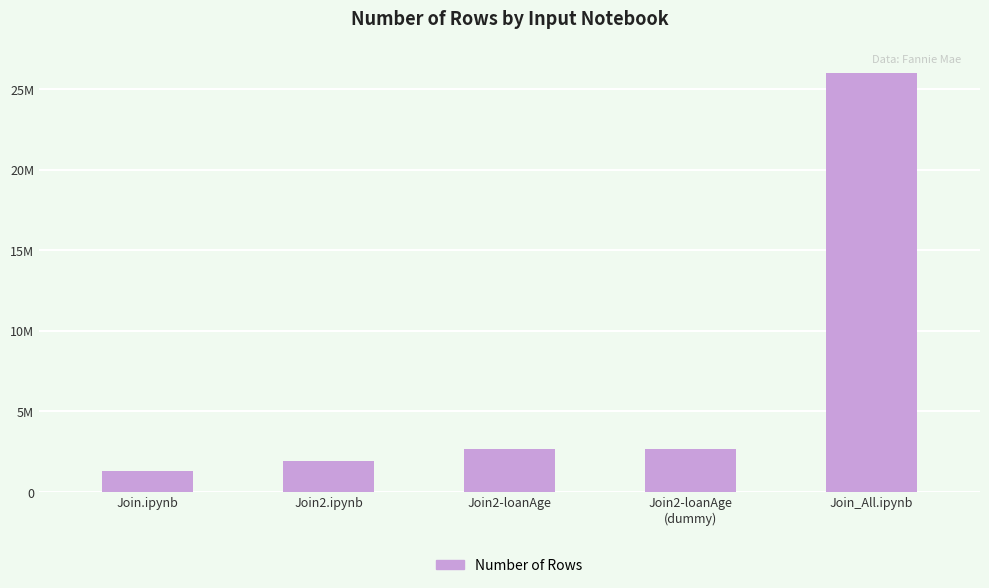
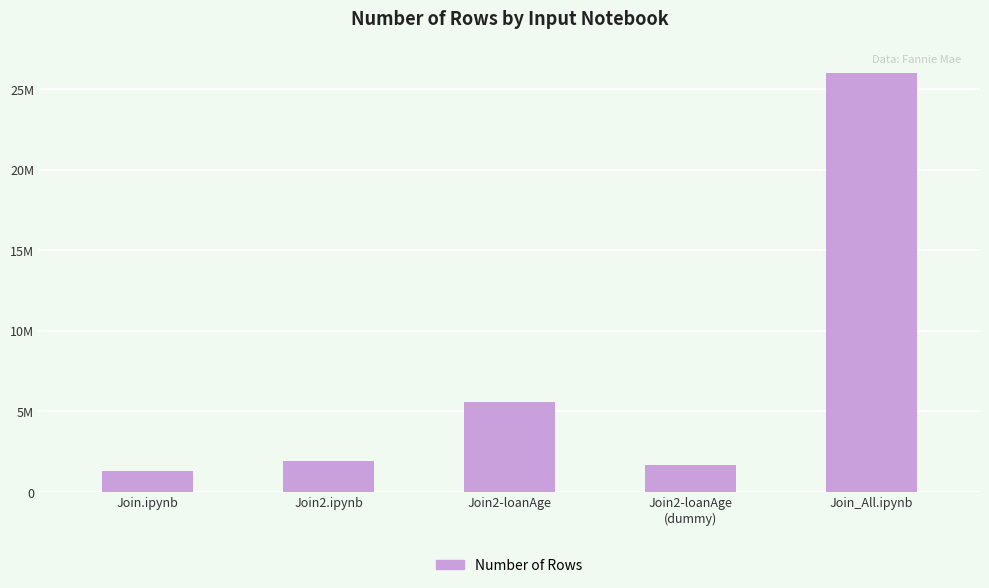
Join2-loanAge: 2700000 -> 5600000
Join2-loanAge (dummy): 2700000 -> 1700000
